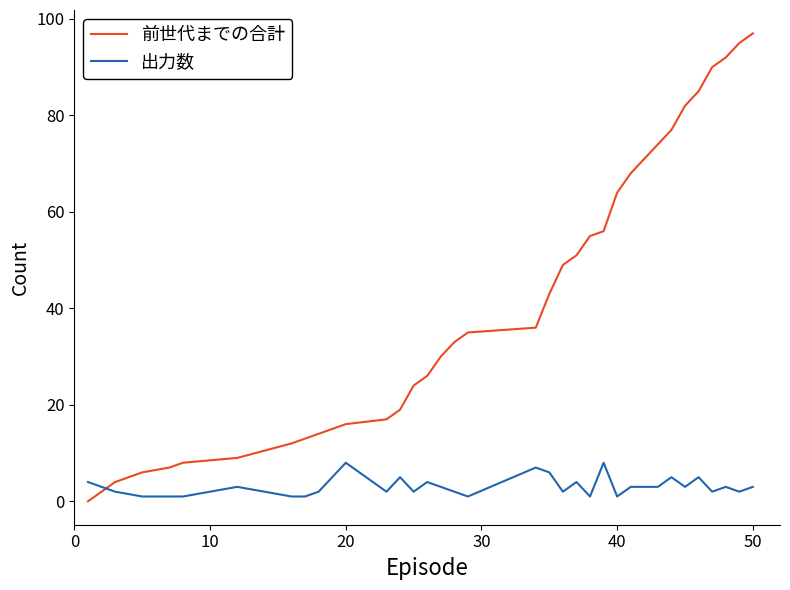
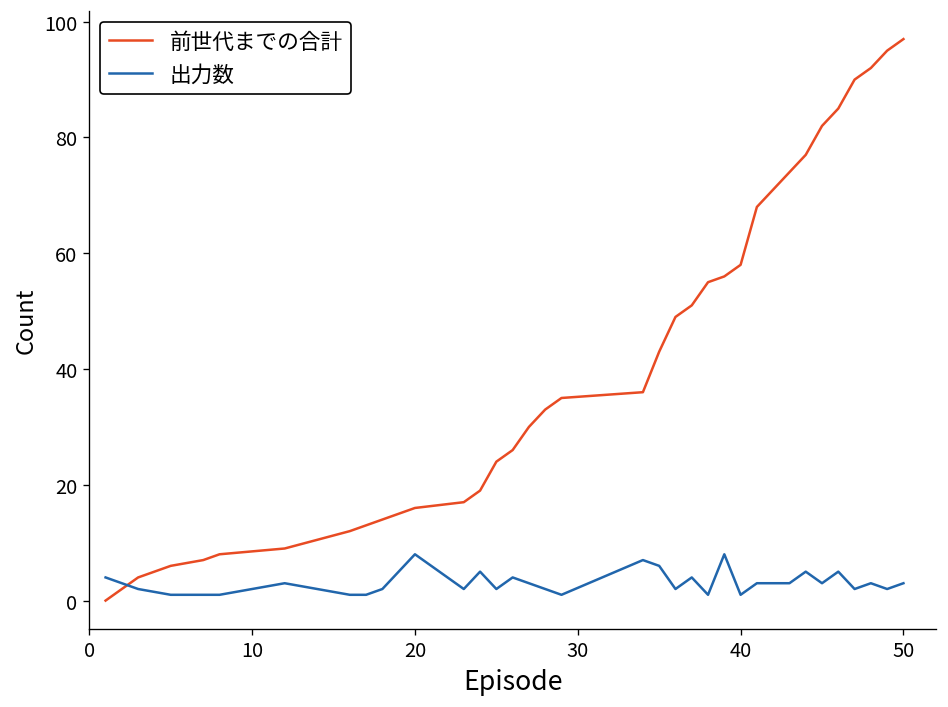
前世代までの合計, 40: 64 -> 58
